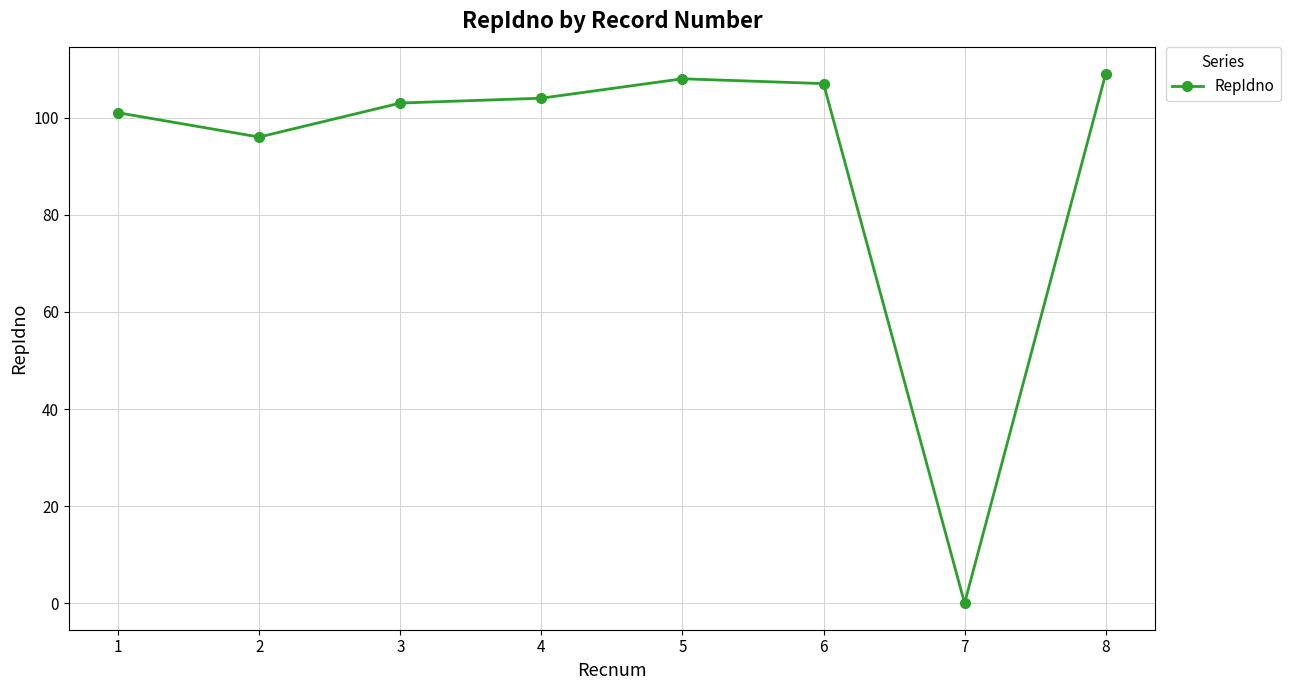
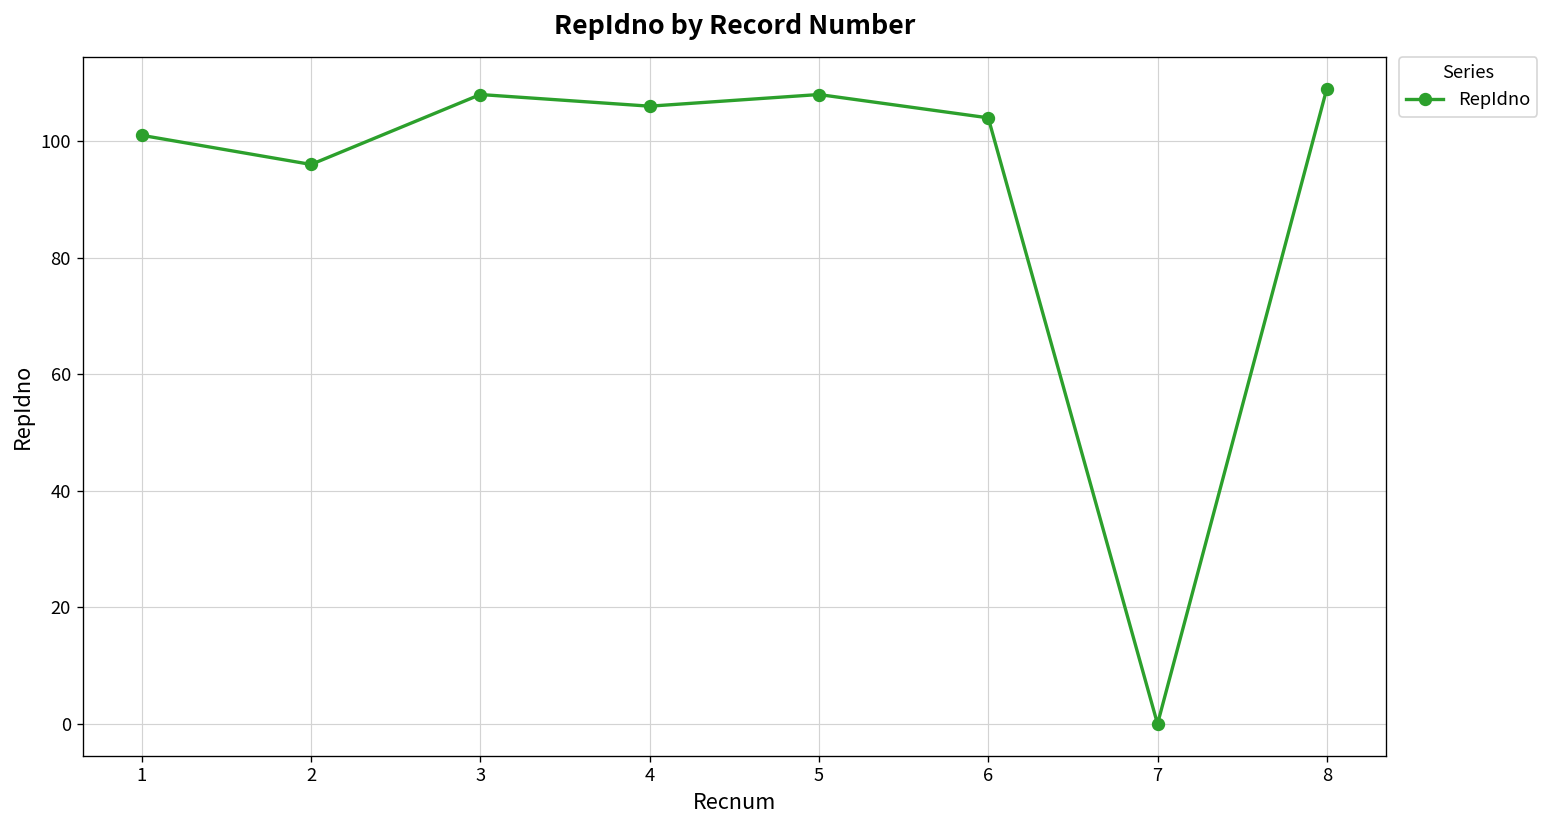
3: 103 -> 108
4: 104 -> 106
6: 107 -> 104
